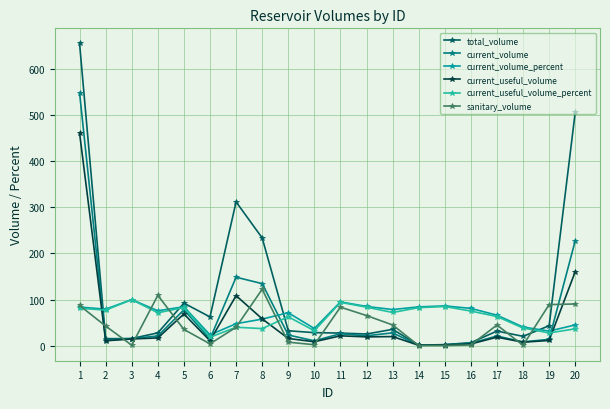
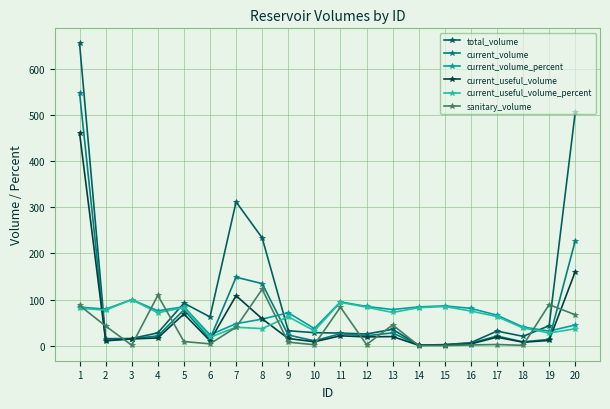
sanitary_volume, 5: 40 -> 10
sanitary_volume, 12: 70 -> 0
sanitary_volume, 17: 40 -> 0
sanitary_volume, 20: 90 -> 70
